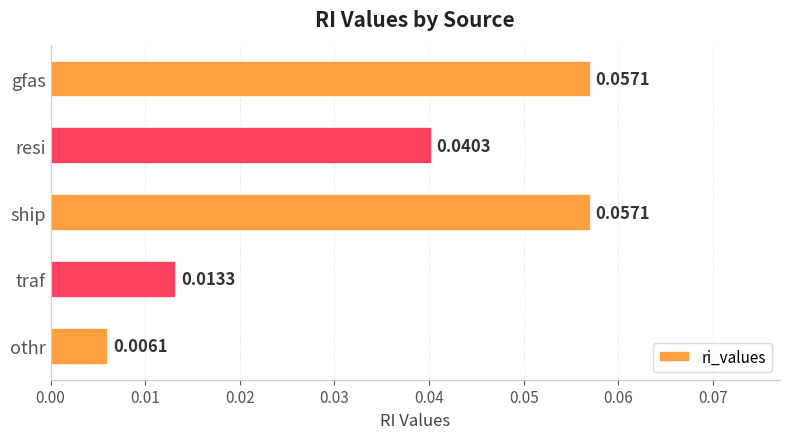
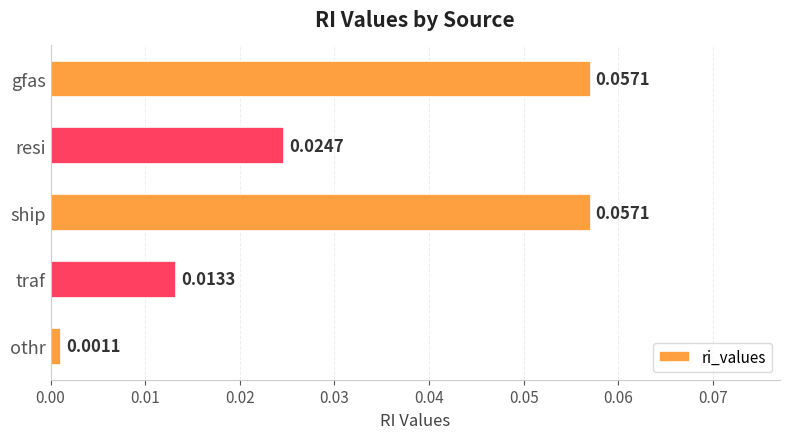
resi: 0.0403 -> 0.0247
othr: 0.0061 -> 0.0011
